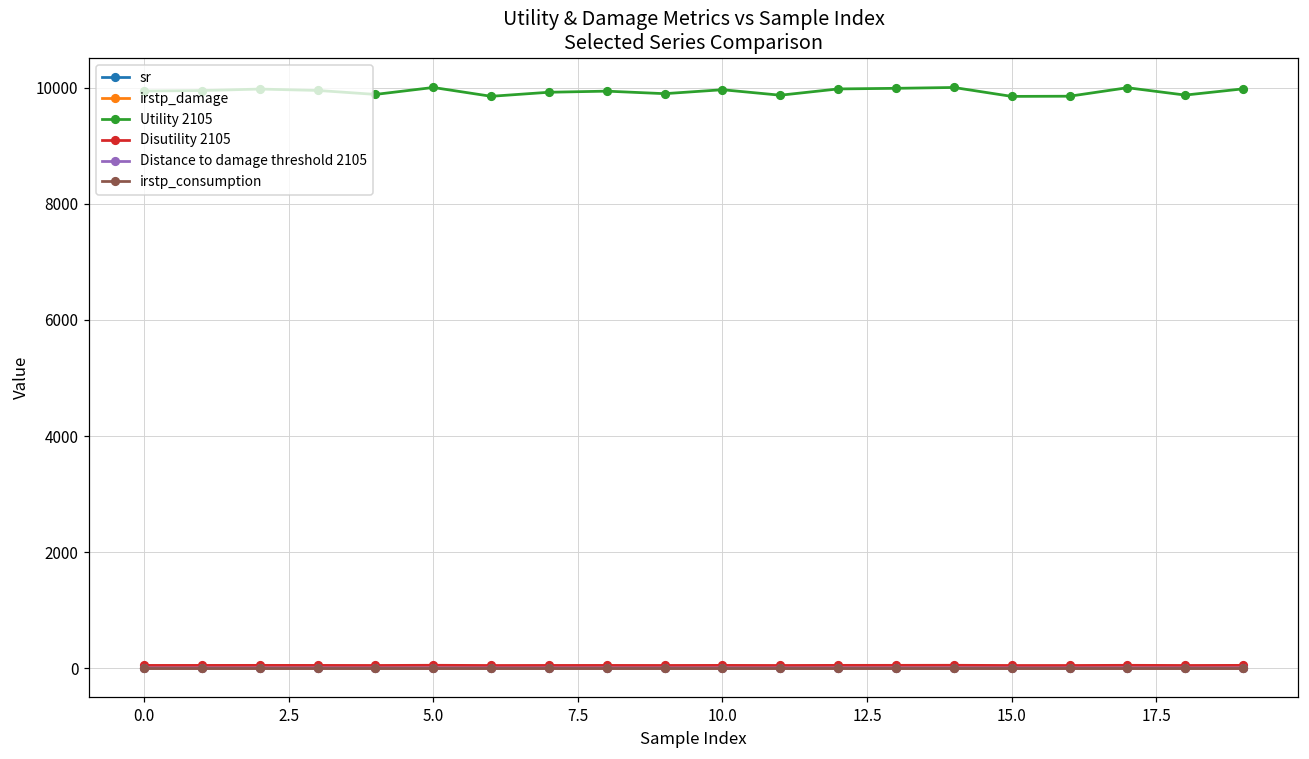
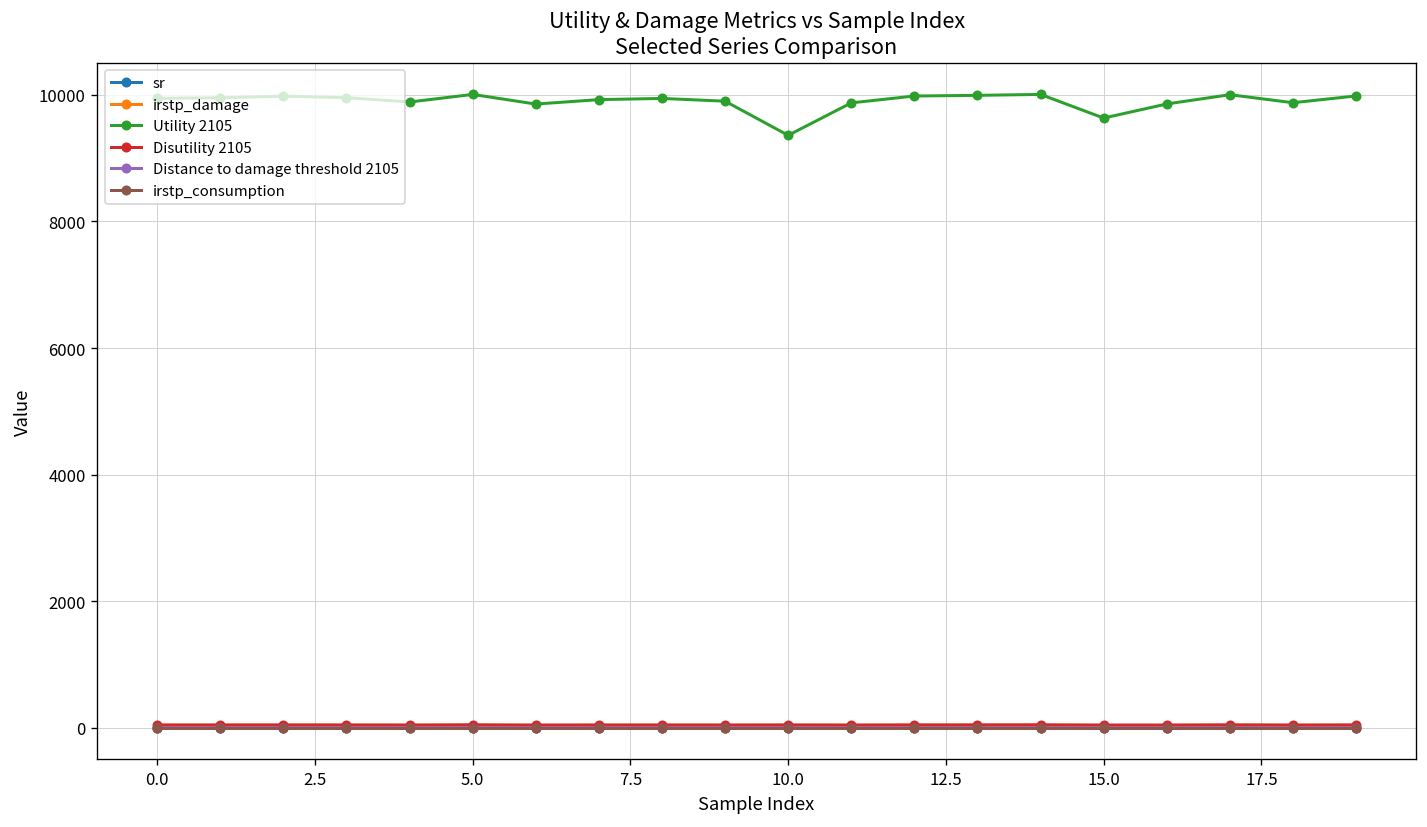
Utility 2105, 10.0: 10000 -> 9400
Utility 2105, 15.0: 9900 -> 9600
